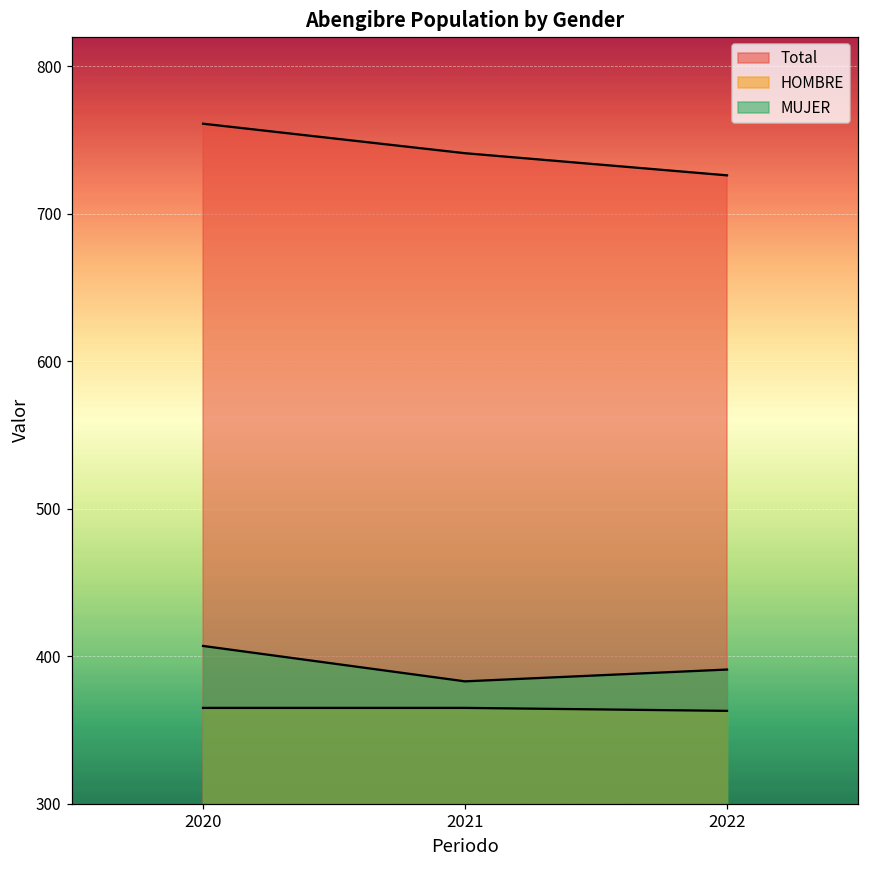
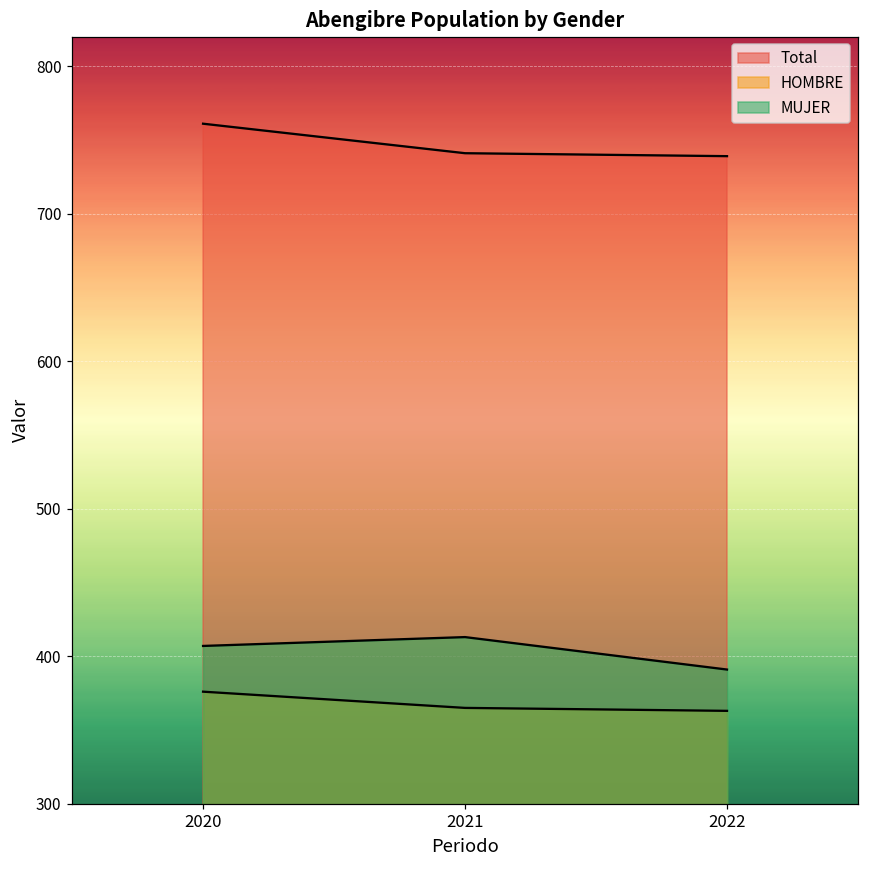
HOMBRE, 2020: 365 -> 376
MUJER, 2021: 383 -> 413
Total, 2022: 726 -> 739
